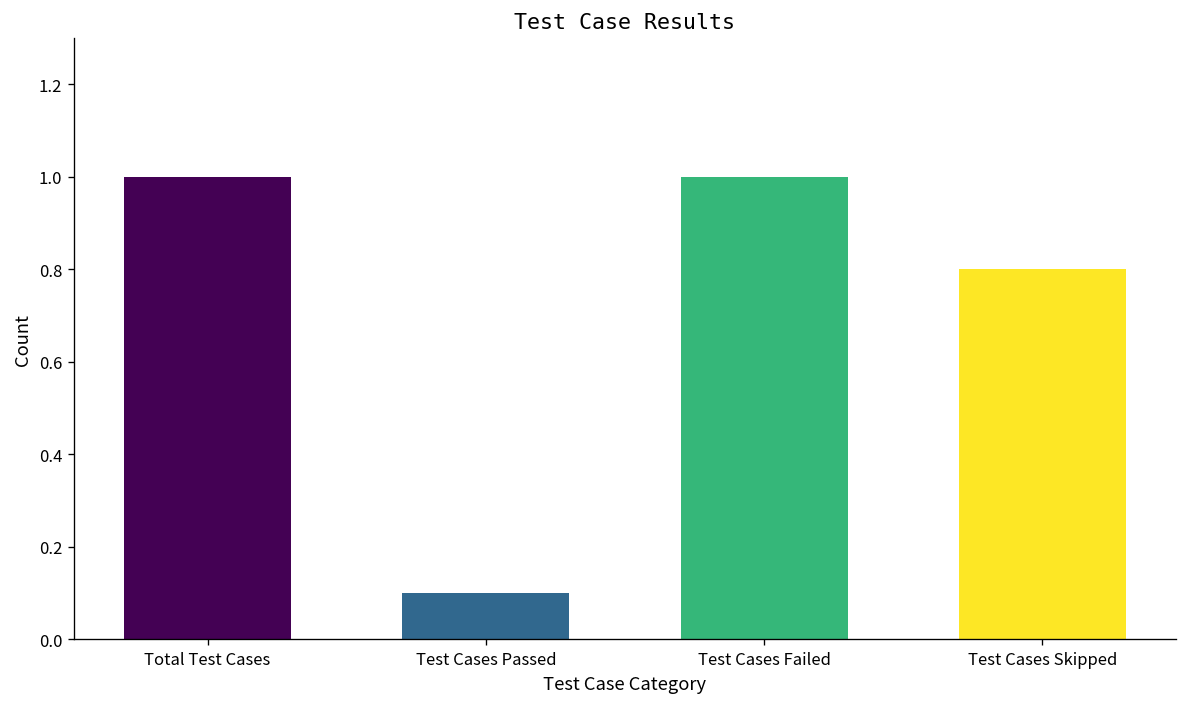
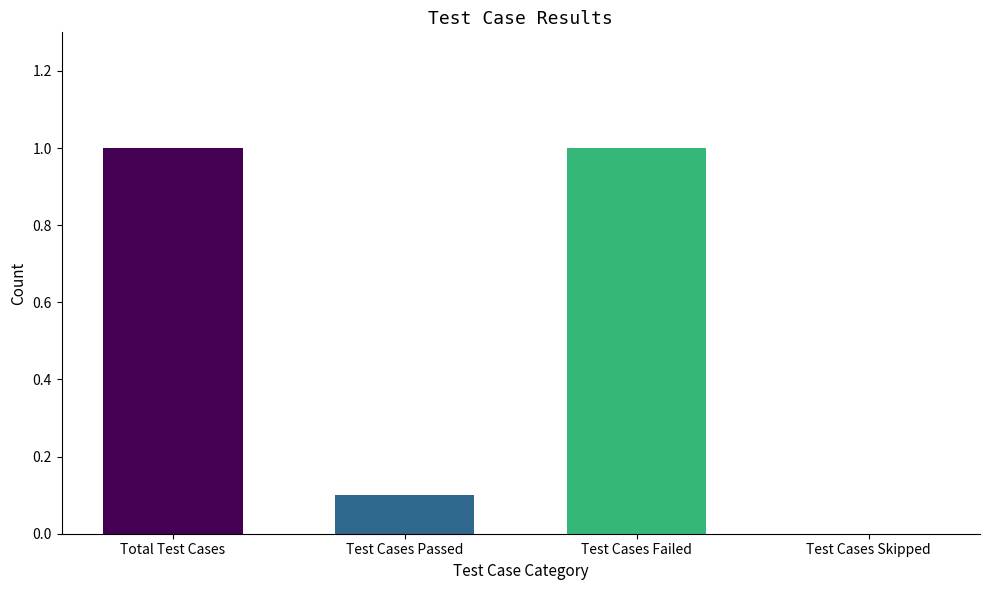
Test Cases Skipped: 0.8 -> 0.0
